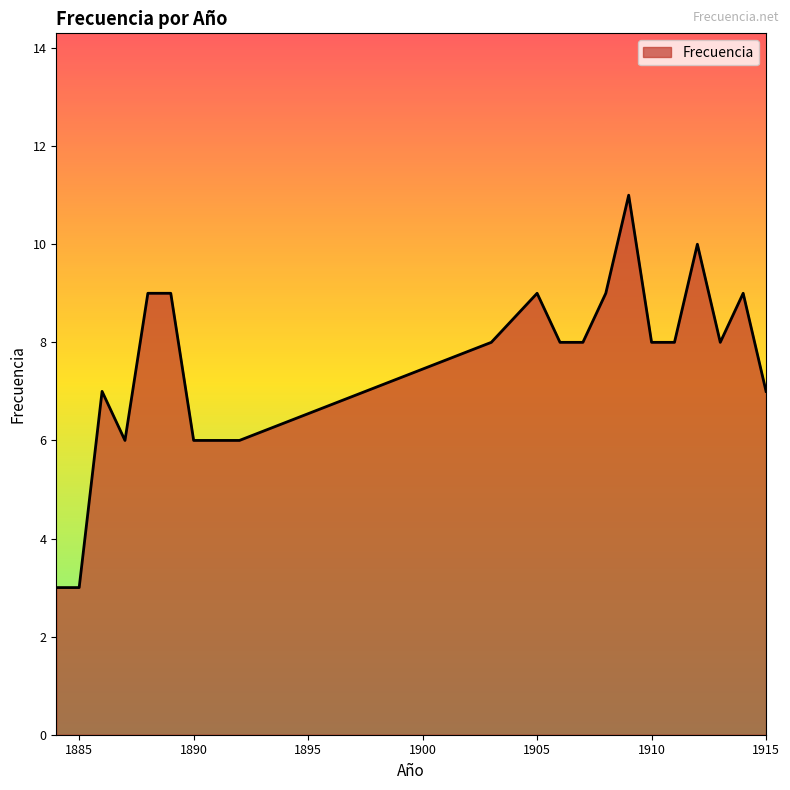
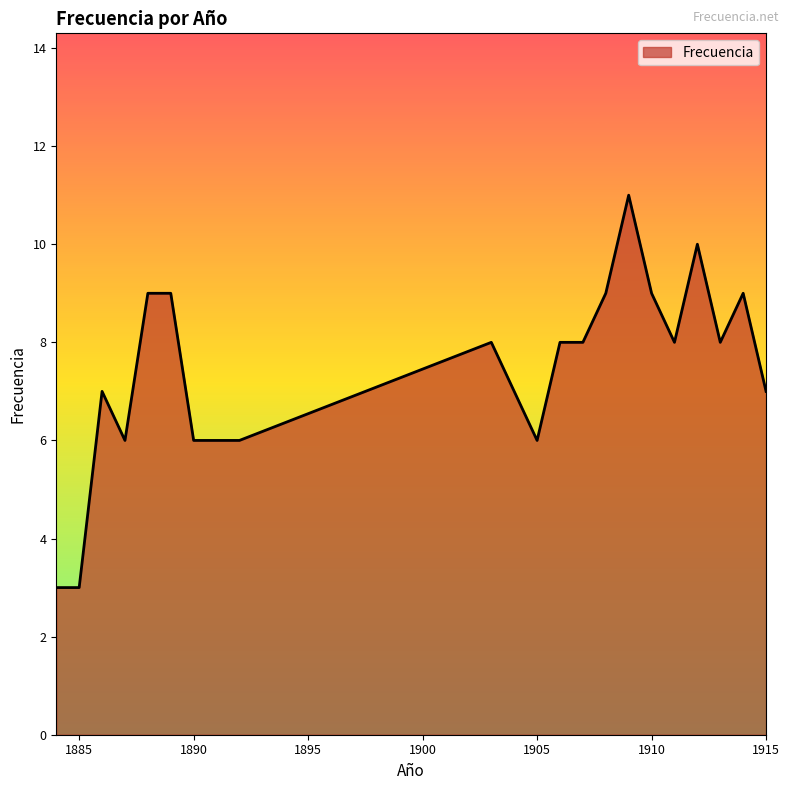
1905: 9 -> 6
1910: 8 -> 9
